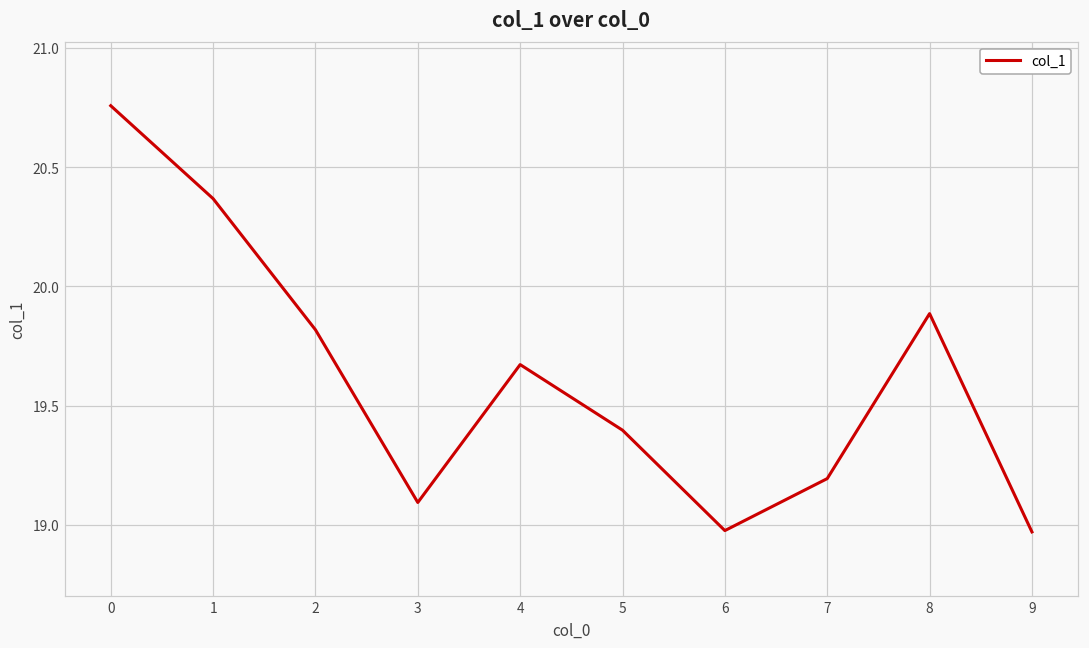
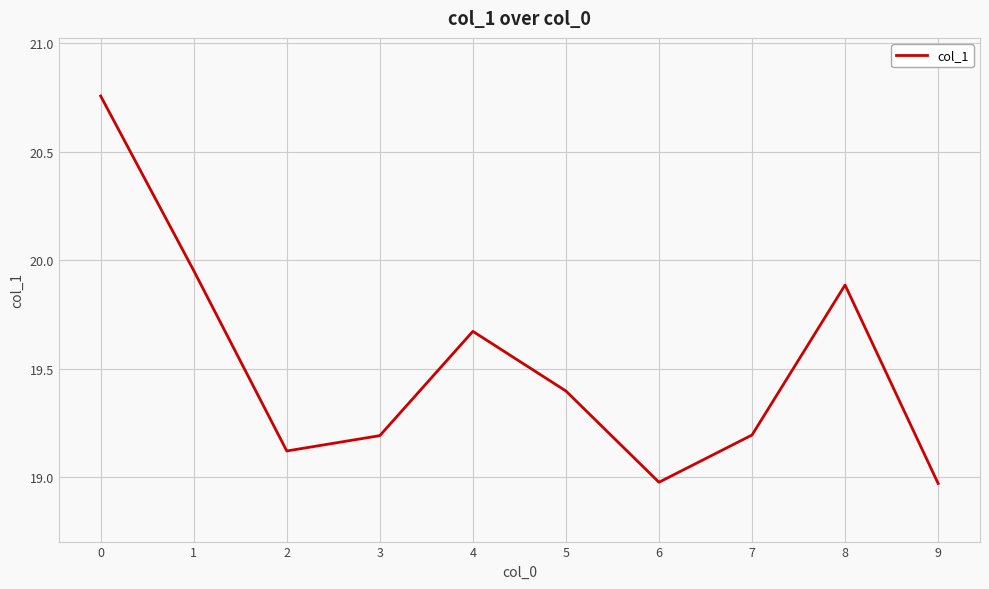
1: 20.37 -> 19.95
2: 19.82 -> 19.12
3: 19.09 -> 19.19
